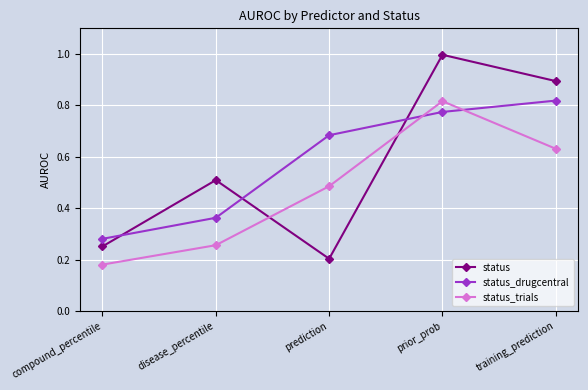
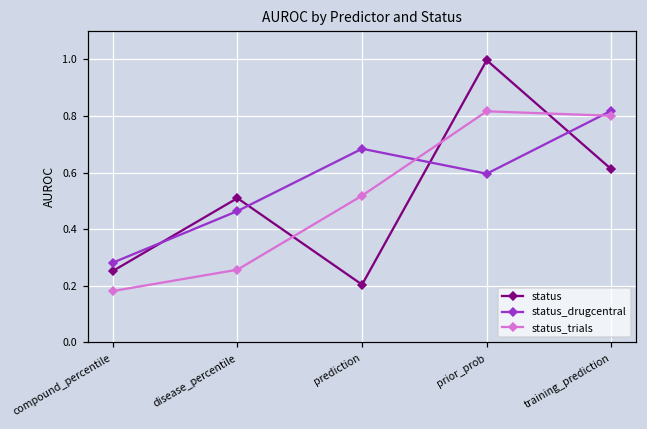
status_drugcentral, disease_percentile: 0.36 -> 0.46
status_trials, prediction: 0.49 -> 0.52
status_drugcentral, prior_prob: 0.77 -> 0.60
status, training_prediction: 0.89 -> 0.61
status_trials, training_prediction: 0.63 -> 0.80
